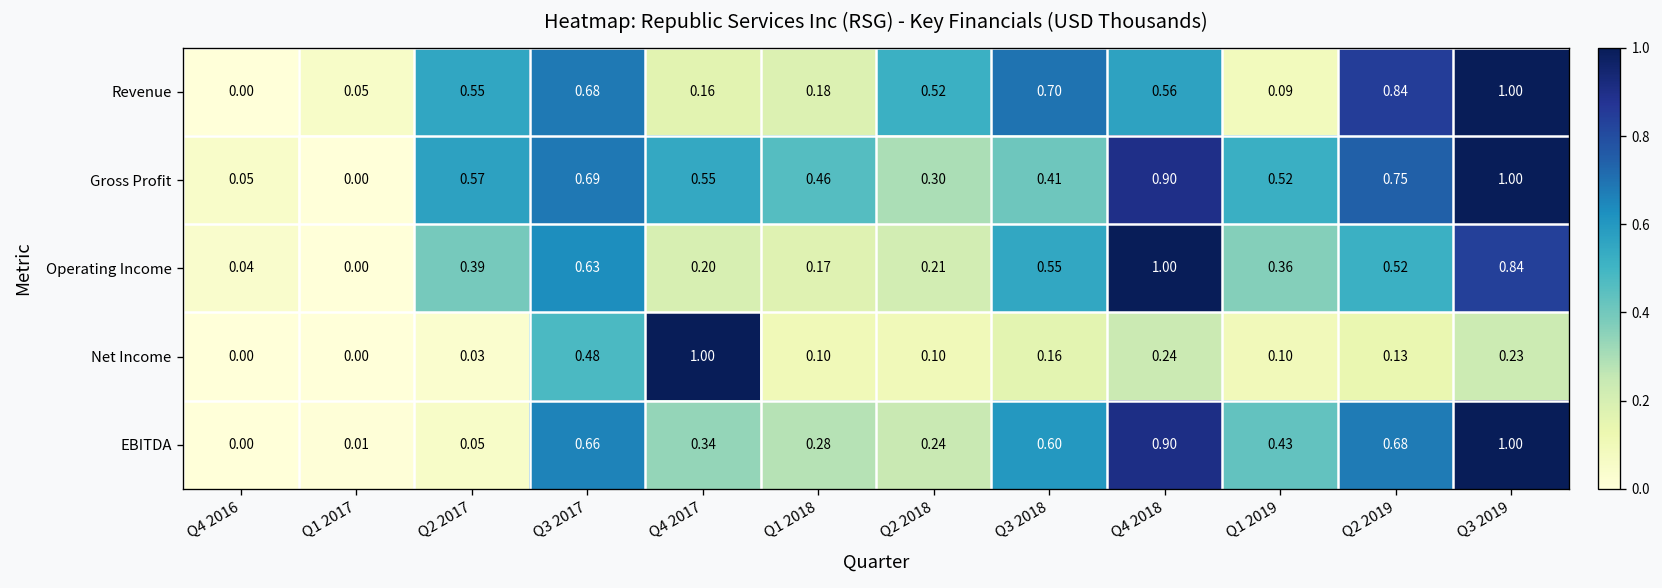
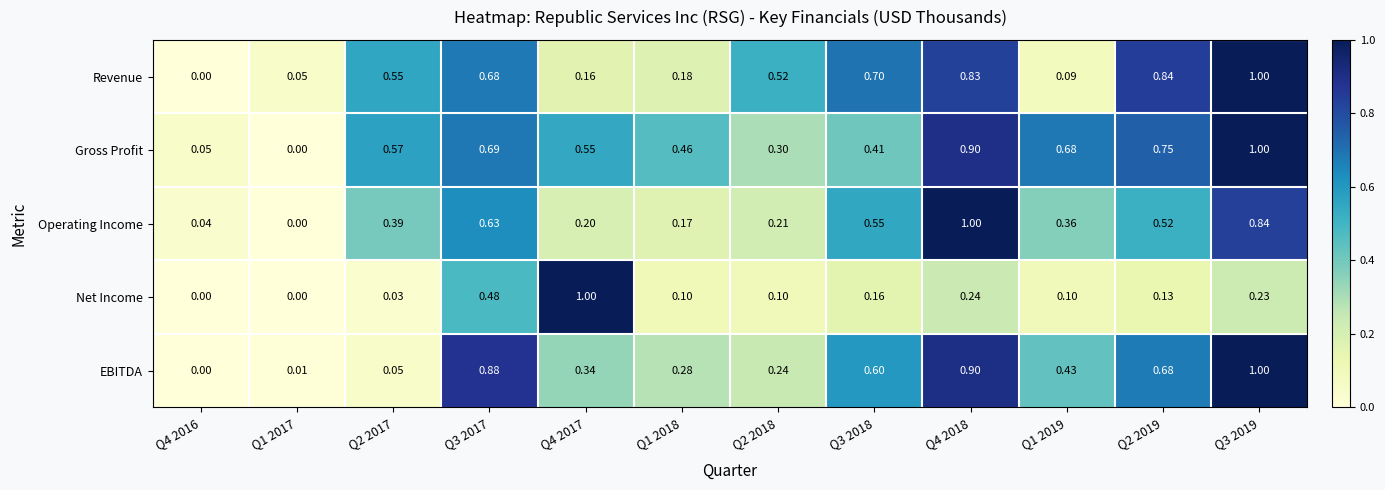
Revenue, Q4 2018: 0.56 -> 0.83
Gross Profit, Q1 2019: 0.52 -> 0.68
EBITDA, Q3 2017: 0.66 -> 0.88
